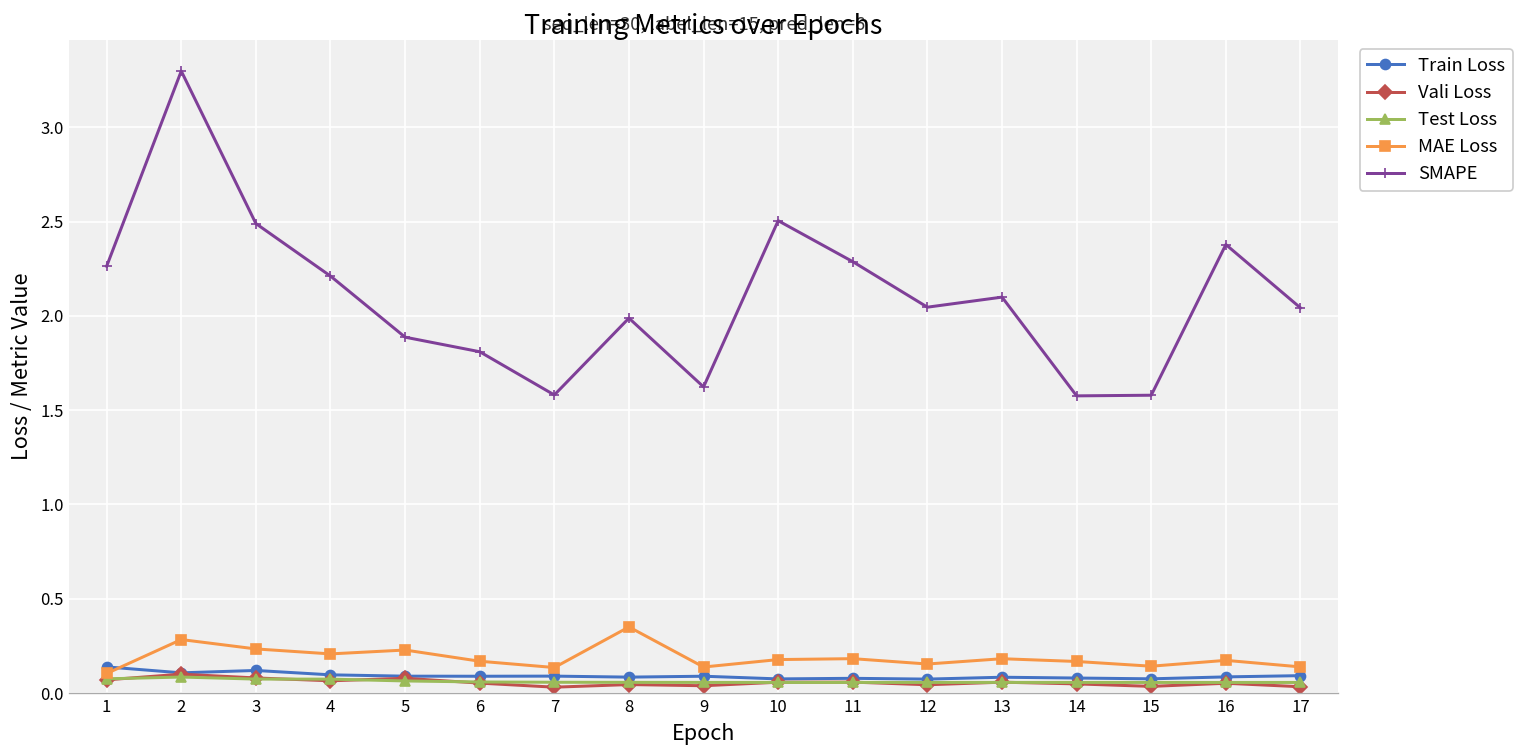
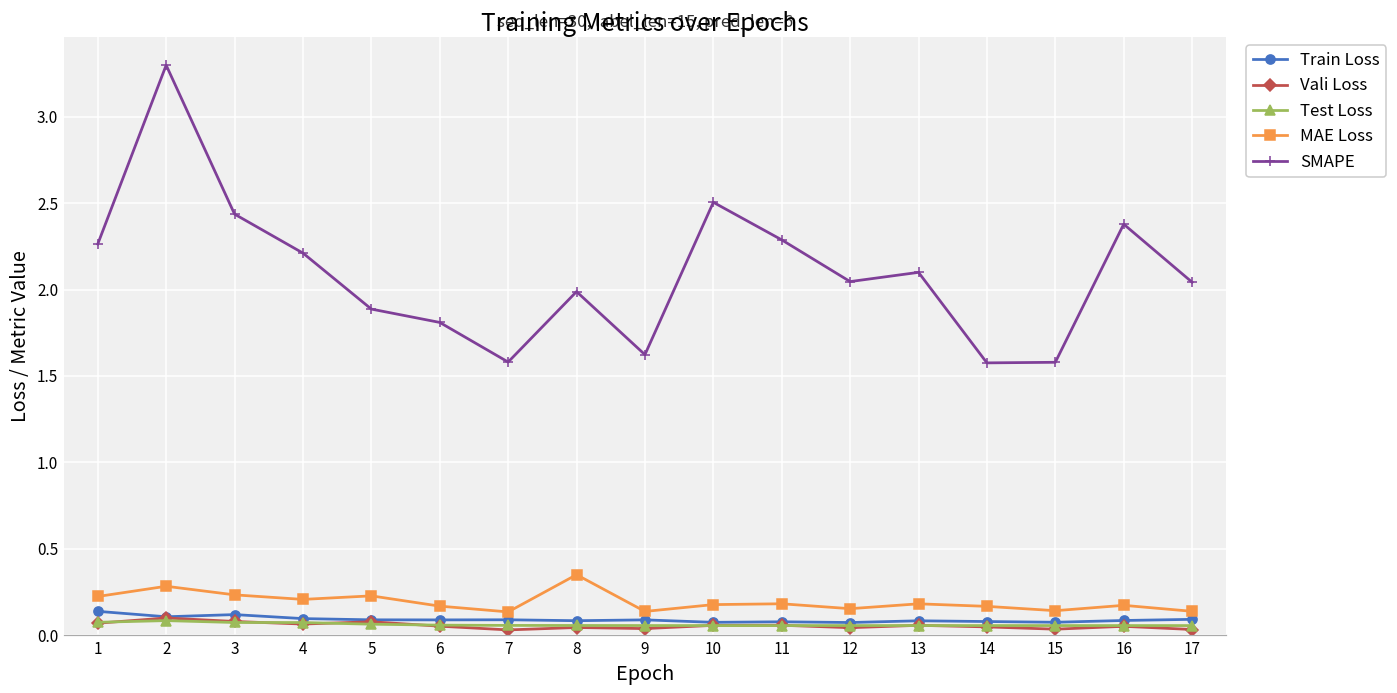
MAE Loss, 1: 0.10 -> 0.22
SMAPE, 3: 2.49 -> 2.44
